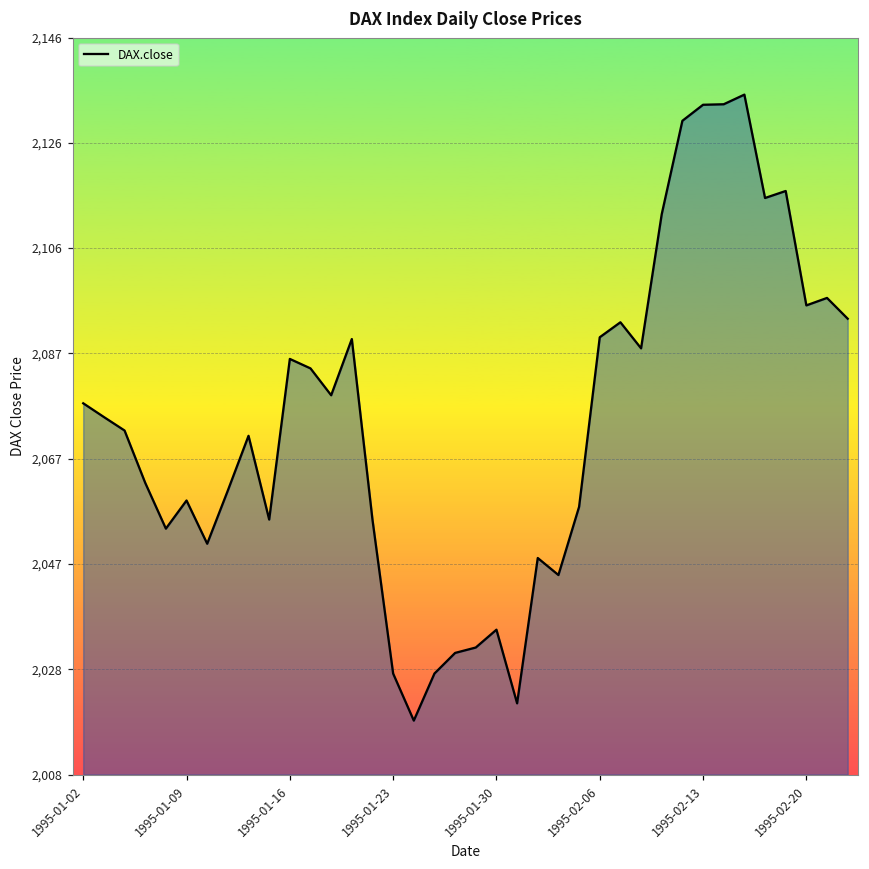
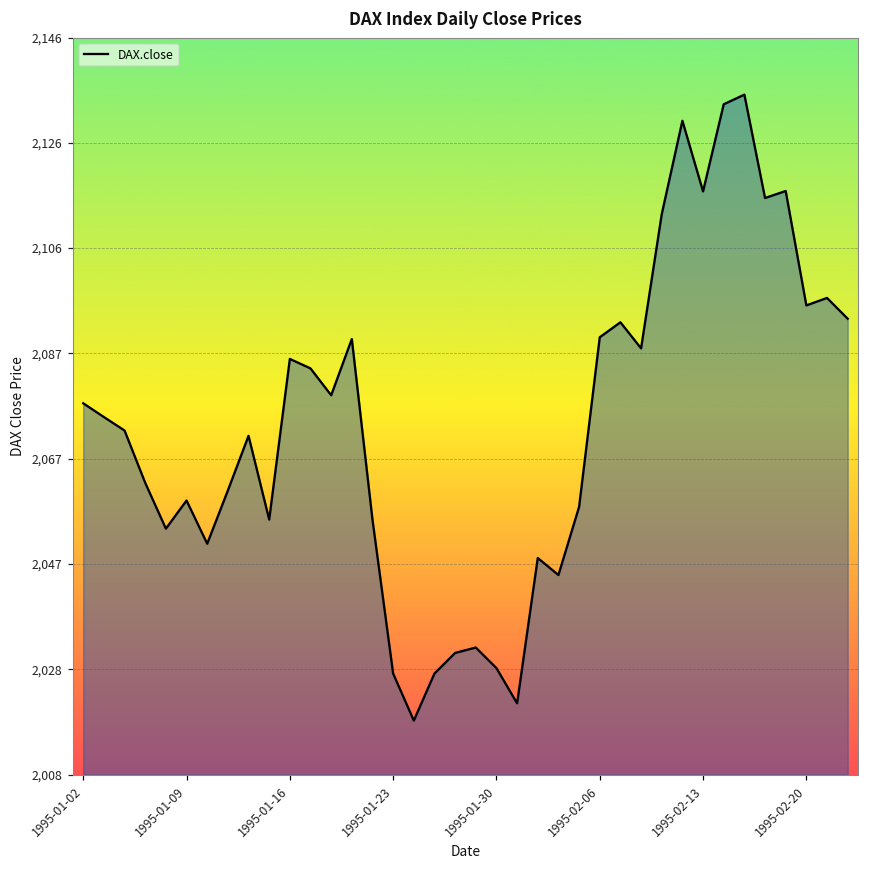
1995-01-30: 2,035 -> 2,028
1995-02-13: 2,133 -> 2,117
